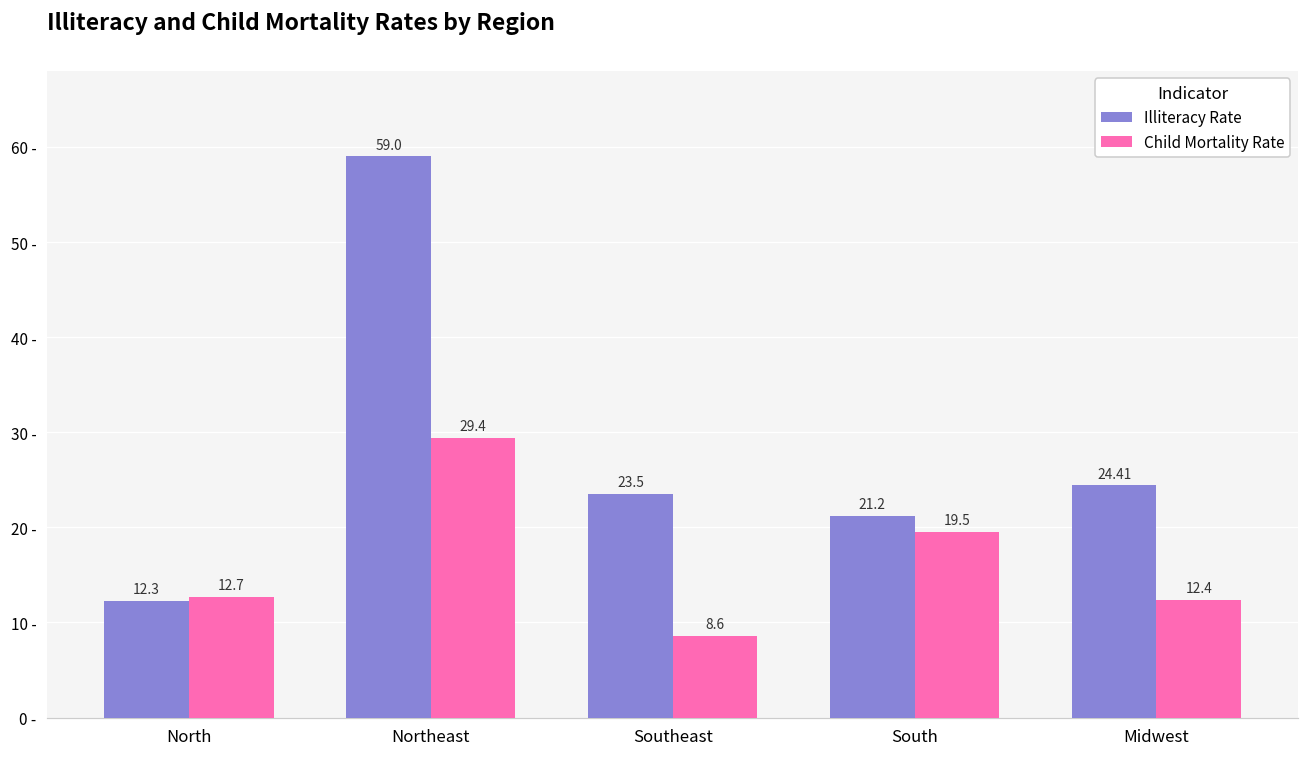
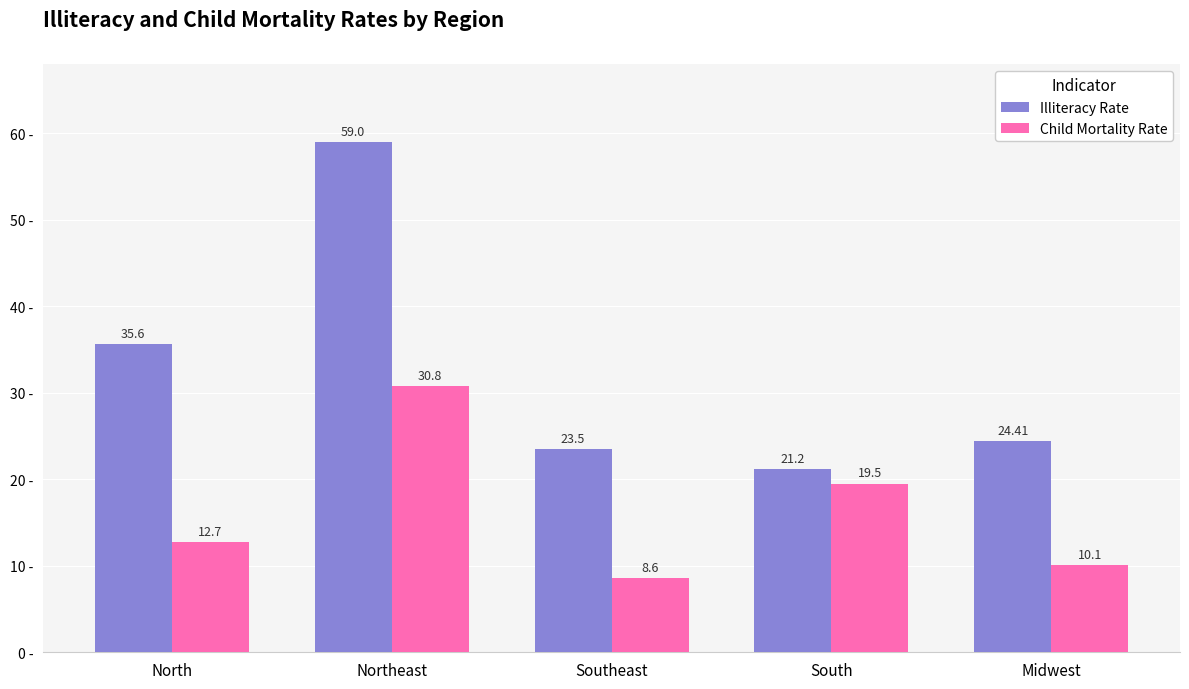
Illiteracy Rate, North: 12.3 -> 35.6
Child Mortality Rate, Northeast: 29.4 -> 30.8
Child Mortality Rate, Midwest: 12.4 -> 10.1
